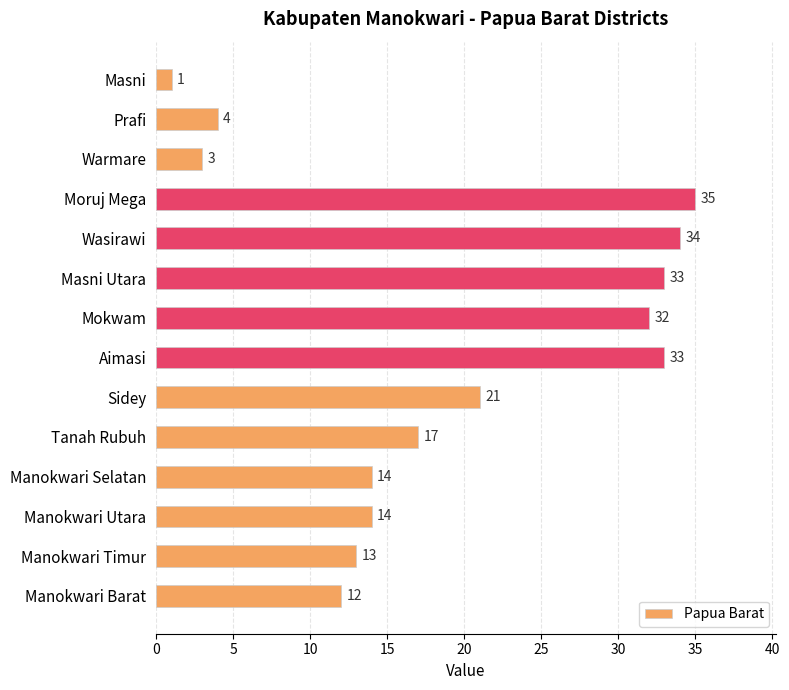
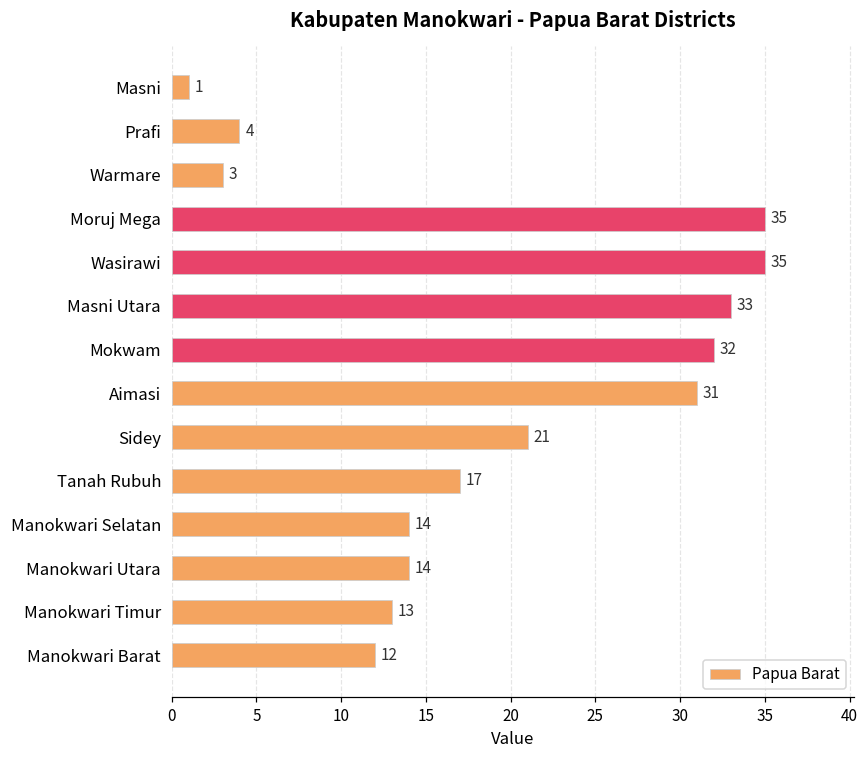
Wasirawi: 34 -> 35
Aimasi: 33 -> 31
